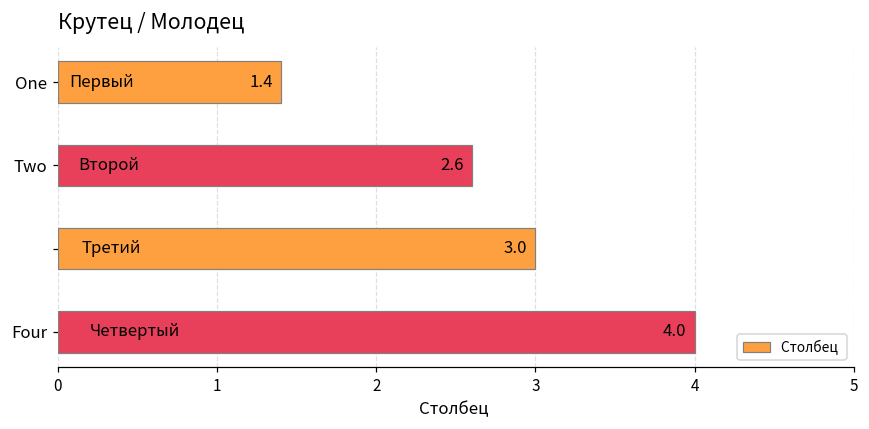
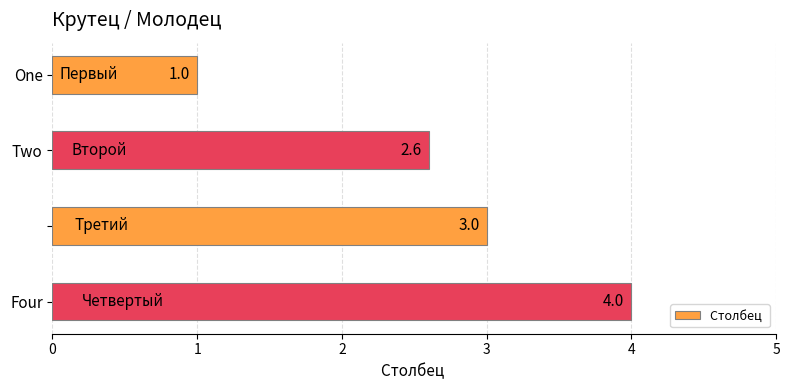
One: 1.4 -> 1.0
